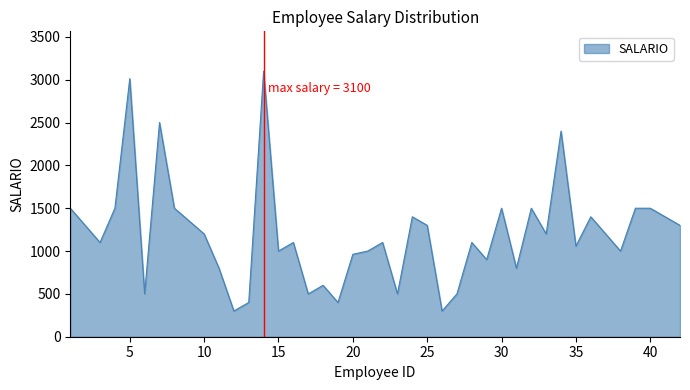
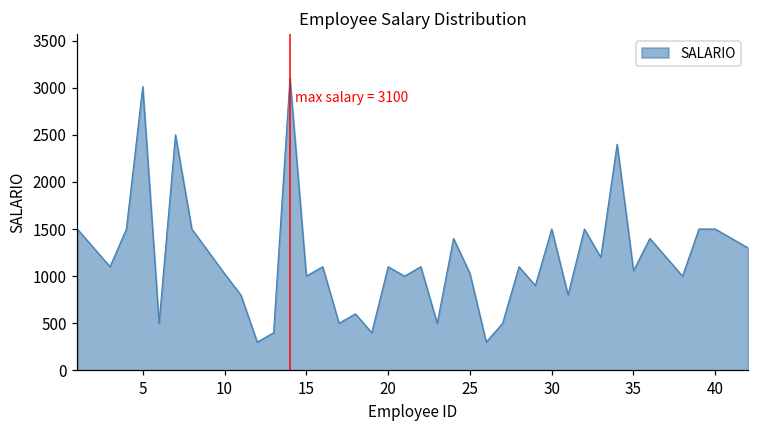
10: 1200 -> 1000
20: 1000 -> 1100
25: 1300 -> 1000
